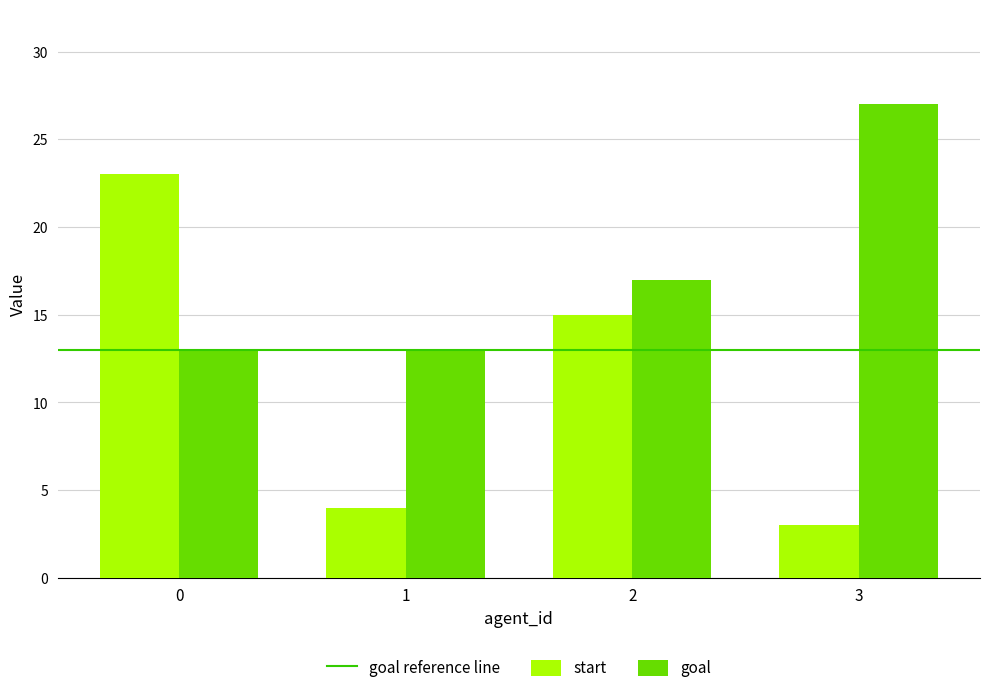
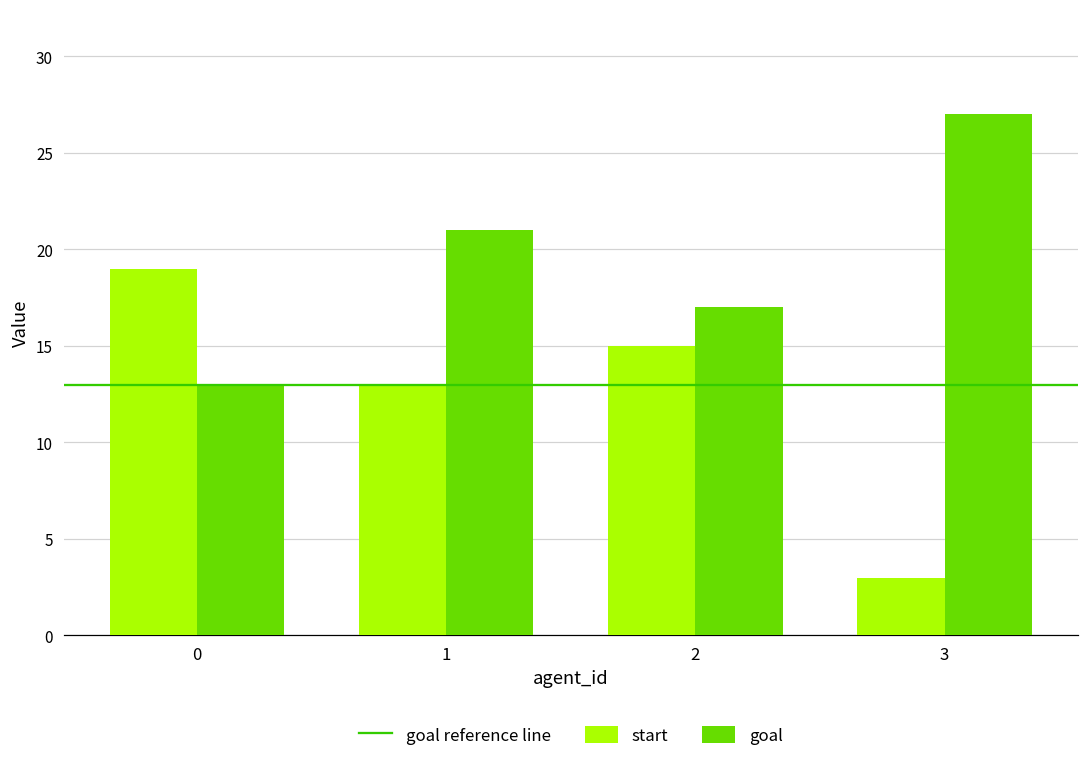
start, 0: 23 -> 19
start, 1: 4 -> 13
goal, 1: 13 -> 21
